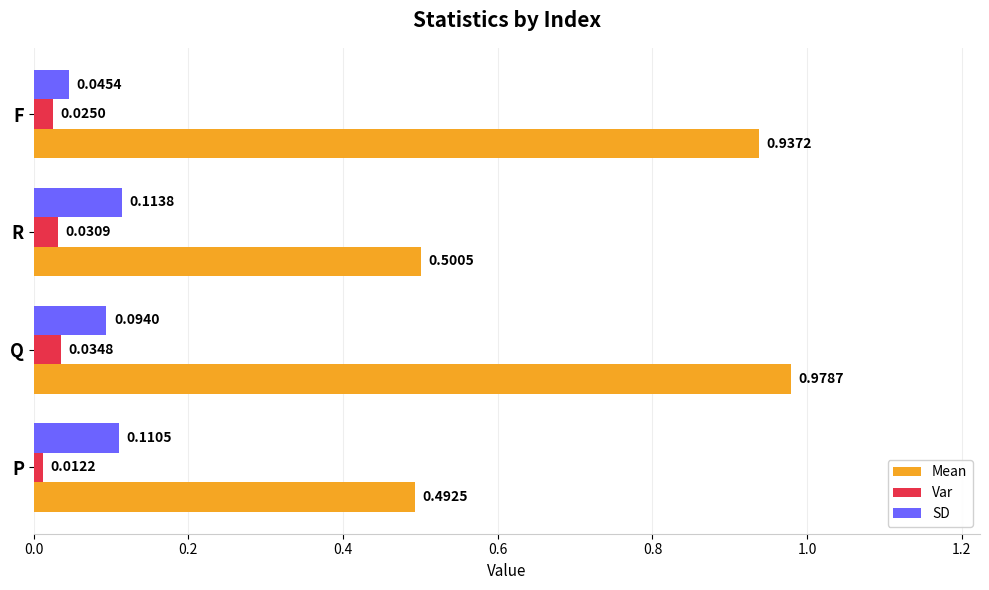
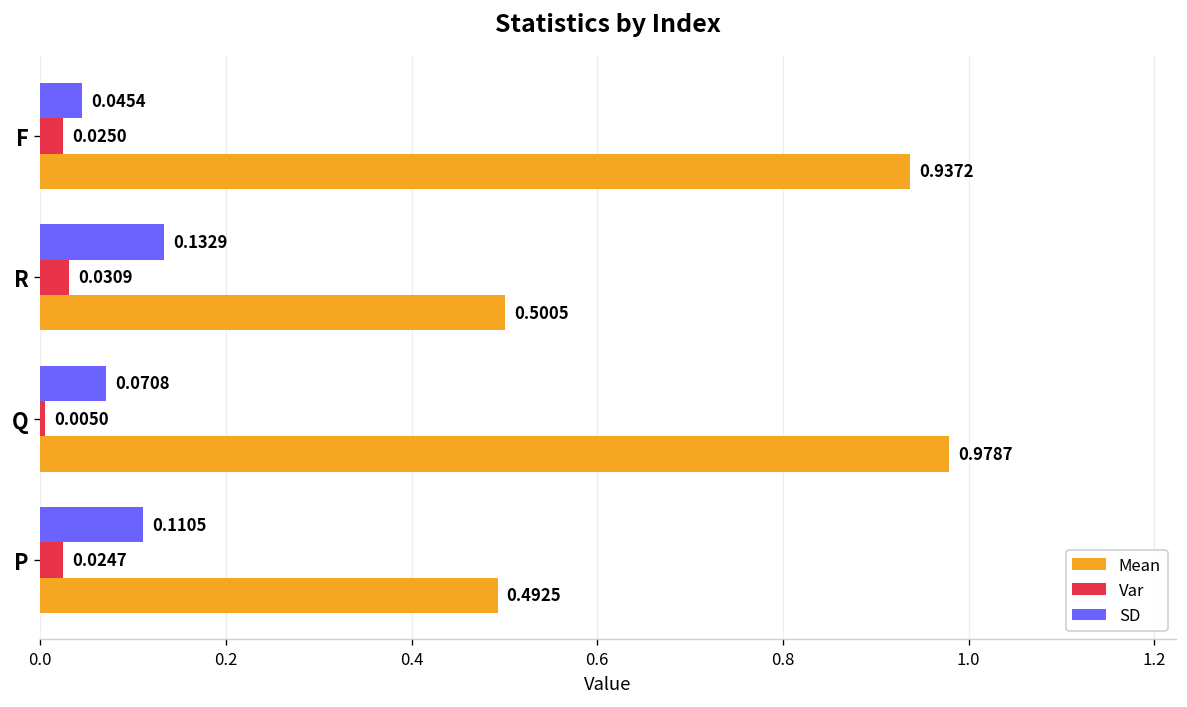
SD, R: 0.1138 -> 0.1329
SD, Q: 0.0940 -> 0.0708
Var, Q: 0.0348 -> 0.0050
Var, P: 0.0122 -> 0.0247
